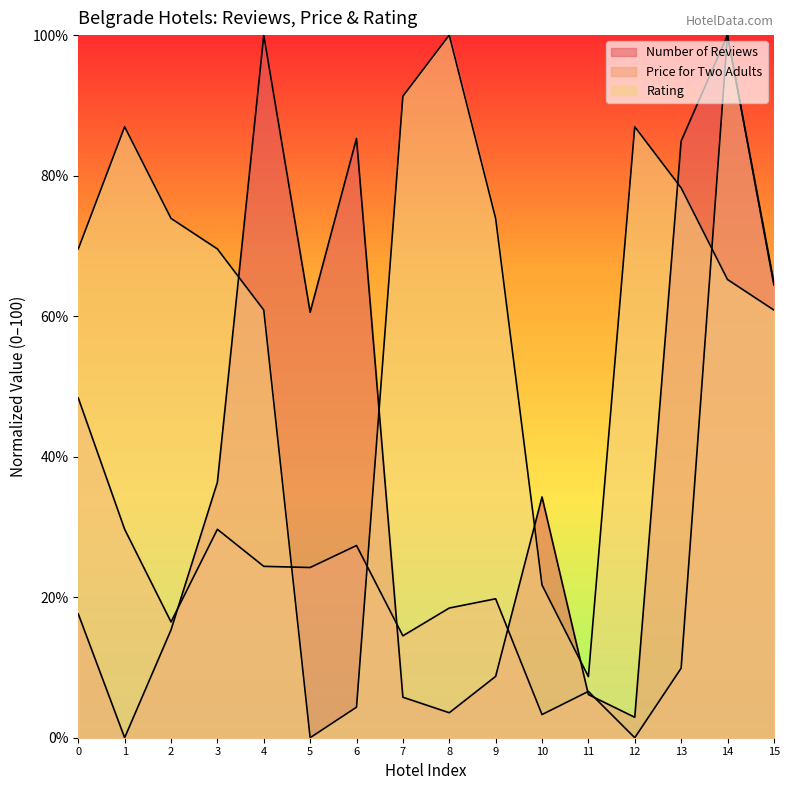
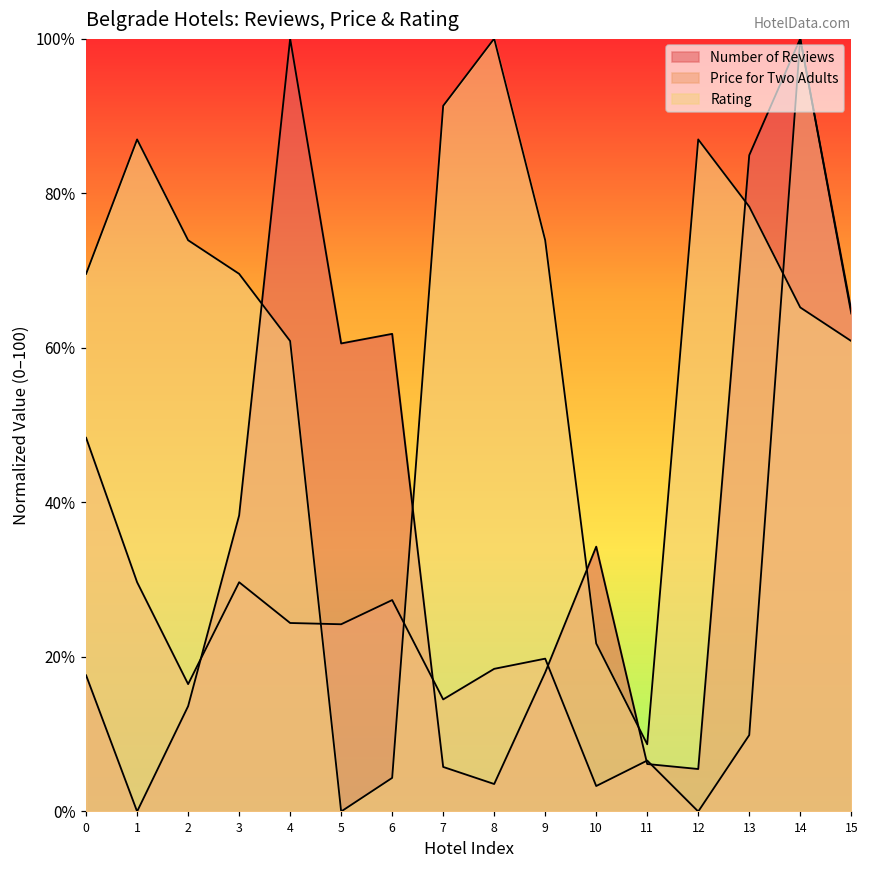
Number of Reviews, 2: 15% -> 14%
Number of Reviews, 3: 36% -> 38%
Number of Reviews, 6: 85% -> 62%
Number of Reviews, 9: 9% -> 18%
Number of Reviews, 12: 3% -> 5%
